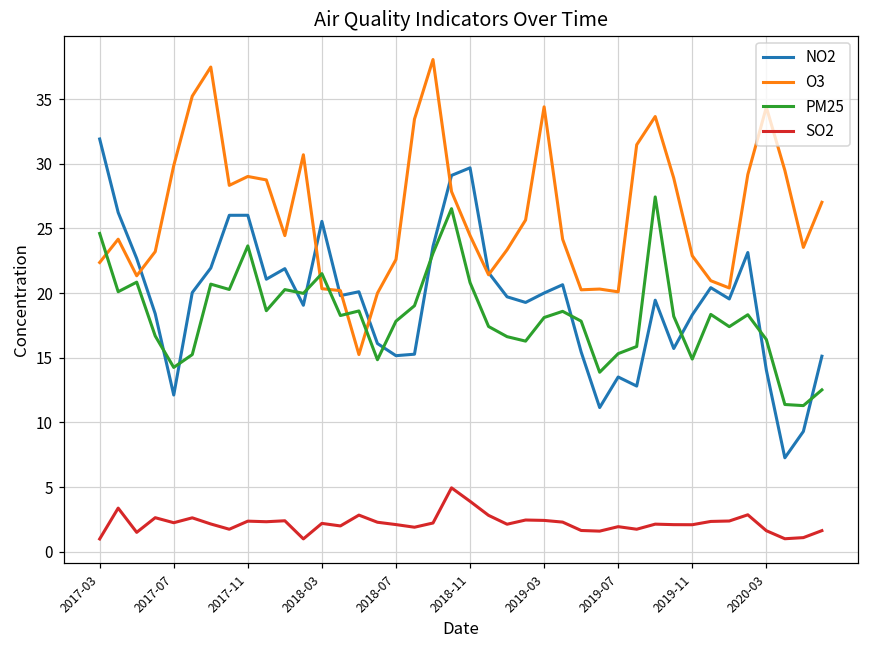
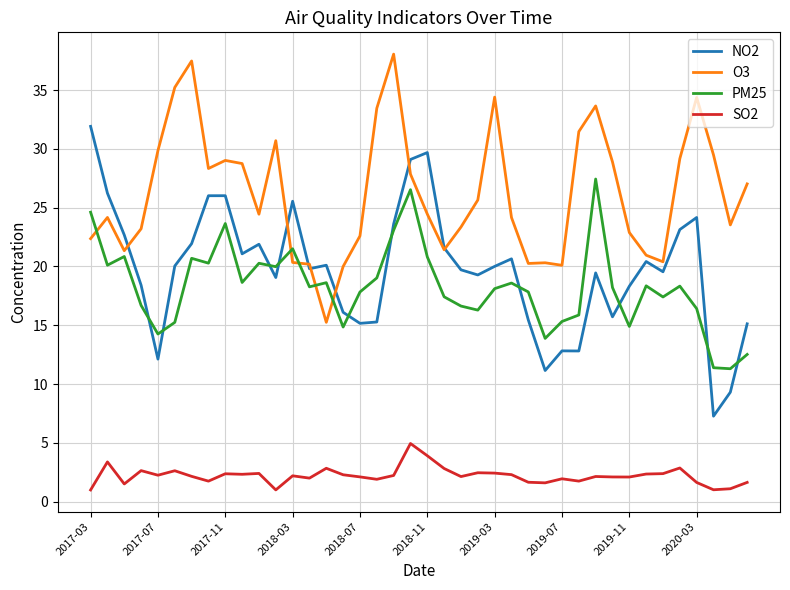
NO2, 2019-07: 13.5 -> 12.8
NO2, 2020-03: 14.1 -> 24.2
